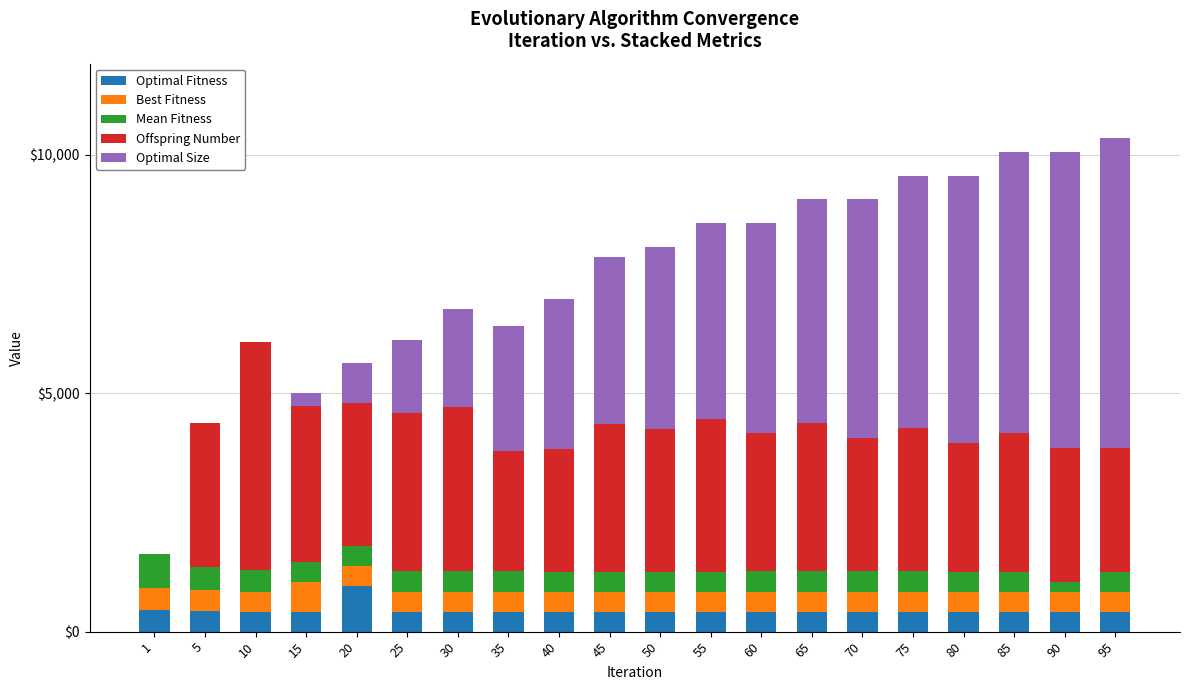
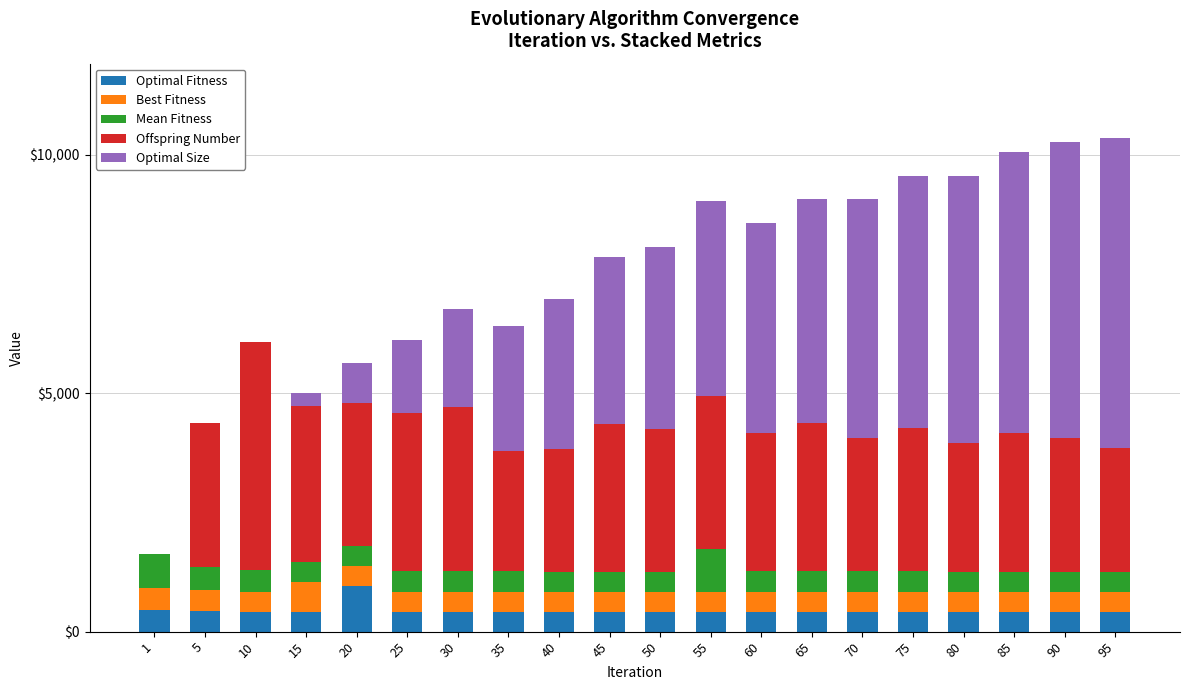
Mean Fitness, 55: $400 -> $900
Mean Fitness, 90: $200 -> $400
